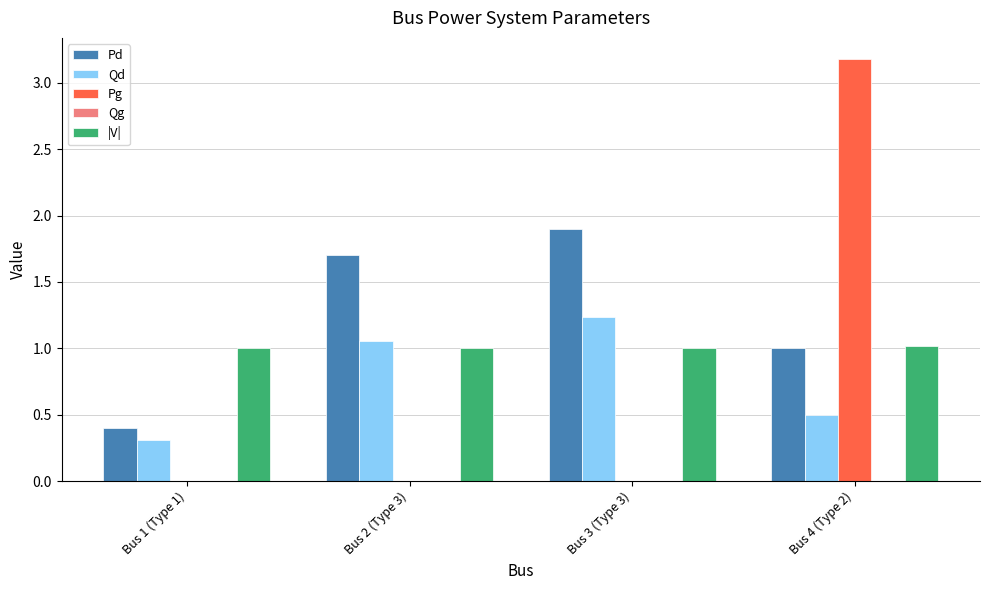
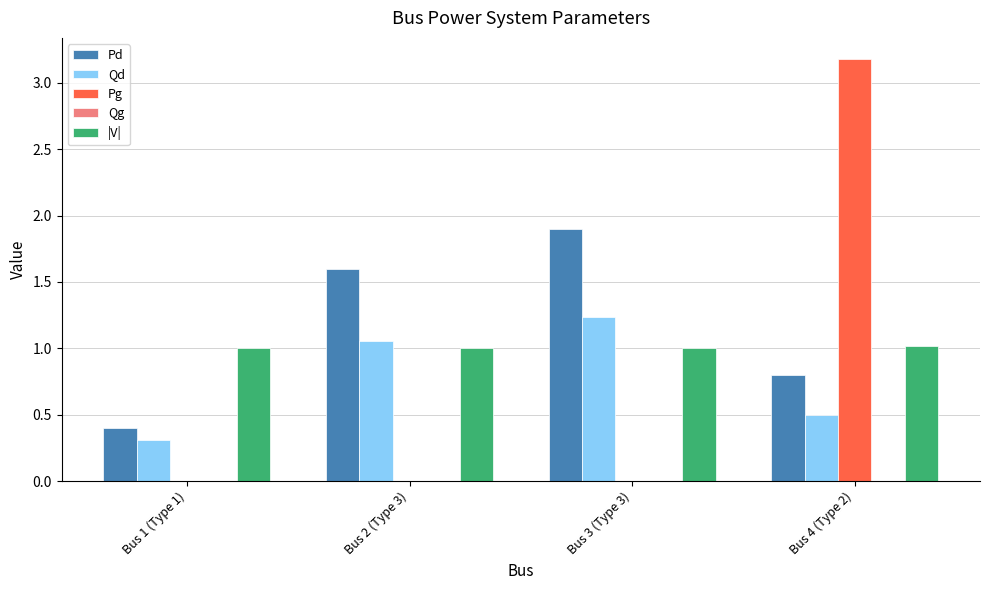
Pd, Bus 2 (Type 3): 1.7 -> 1.6
Pd, Bus 4 (Type 2): 1.0 -> 0.8
